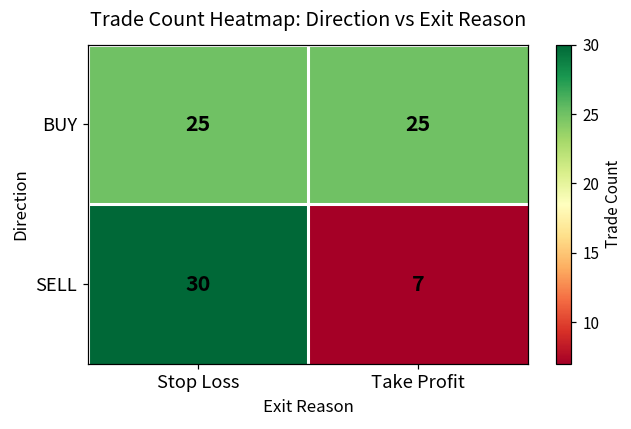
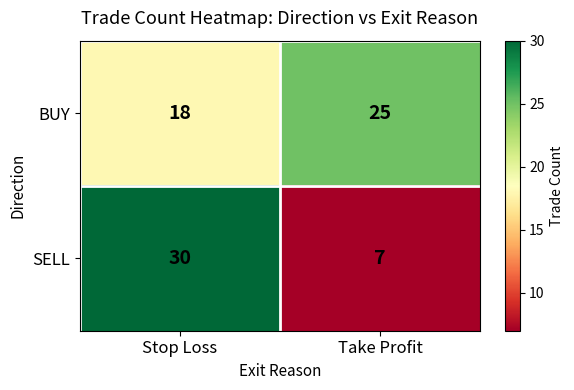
BUY, Stop Loss: 25 -> 18
